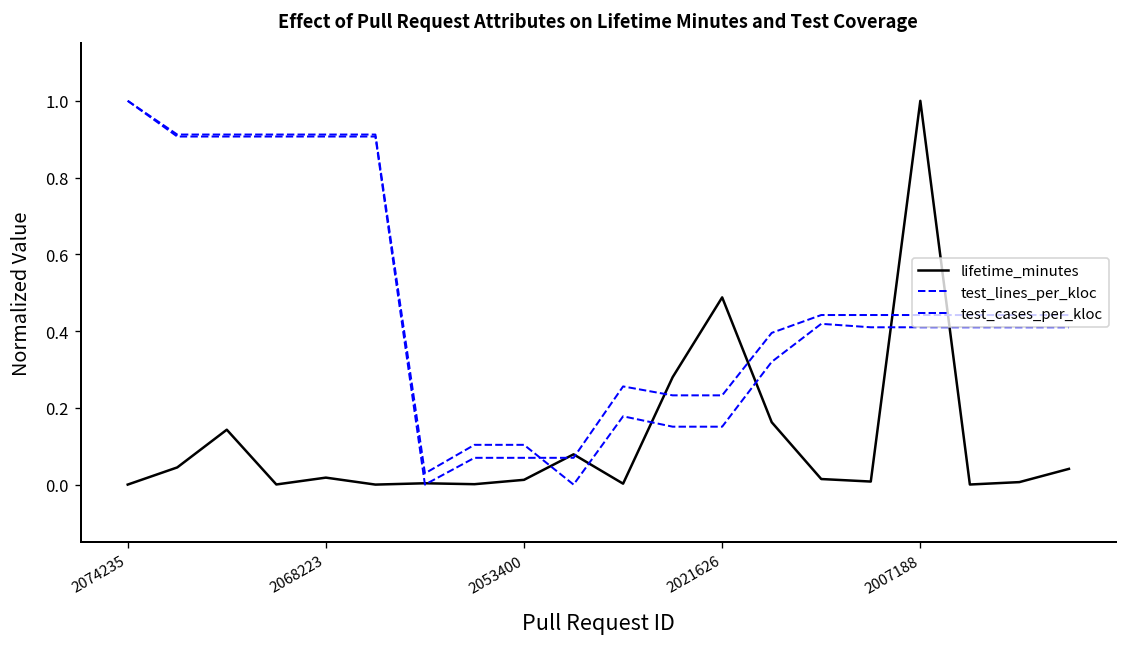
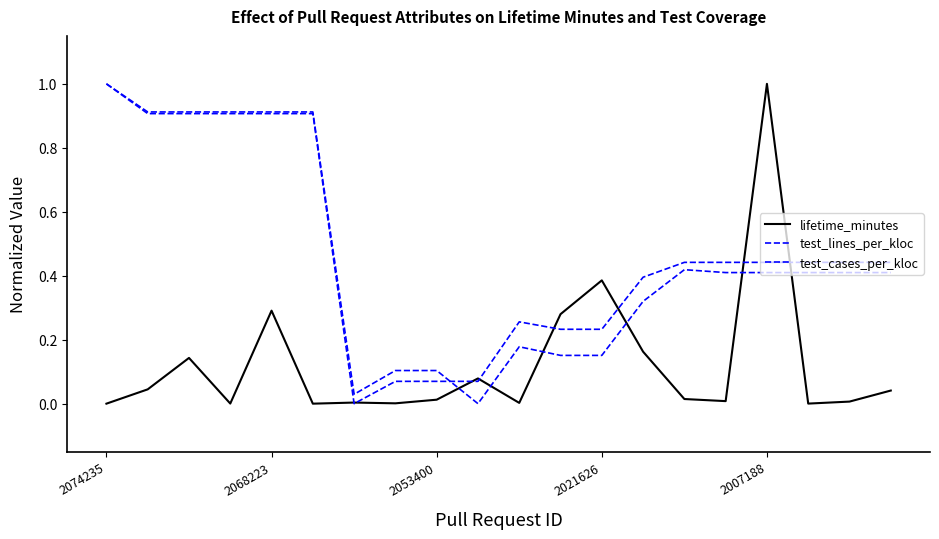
lifetime_minutes, 2068223: 0.02 -> 0.29
lifetime_minutes, 2021626: 0.49 -> 0.39
